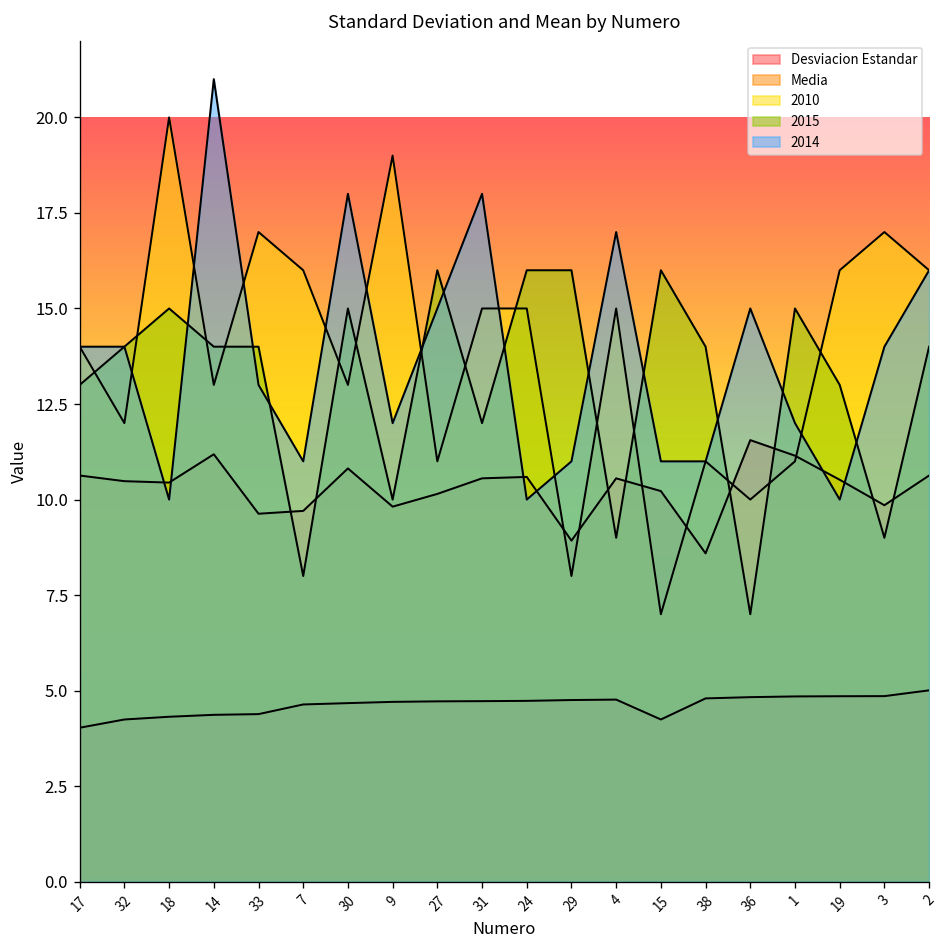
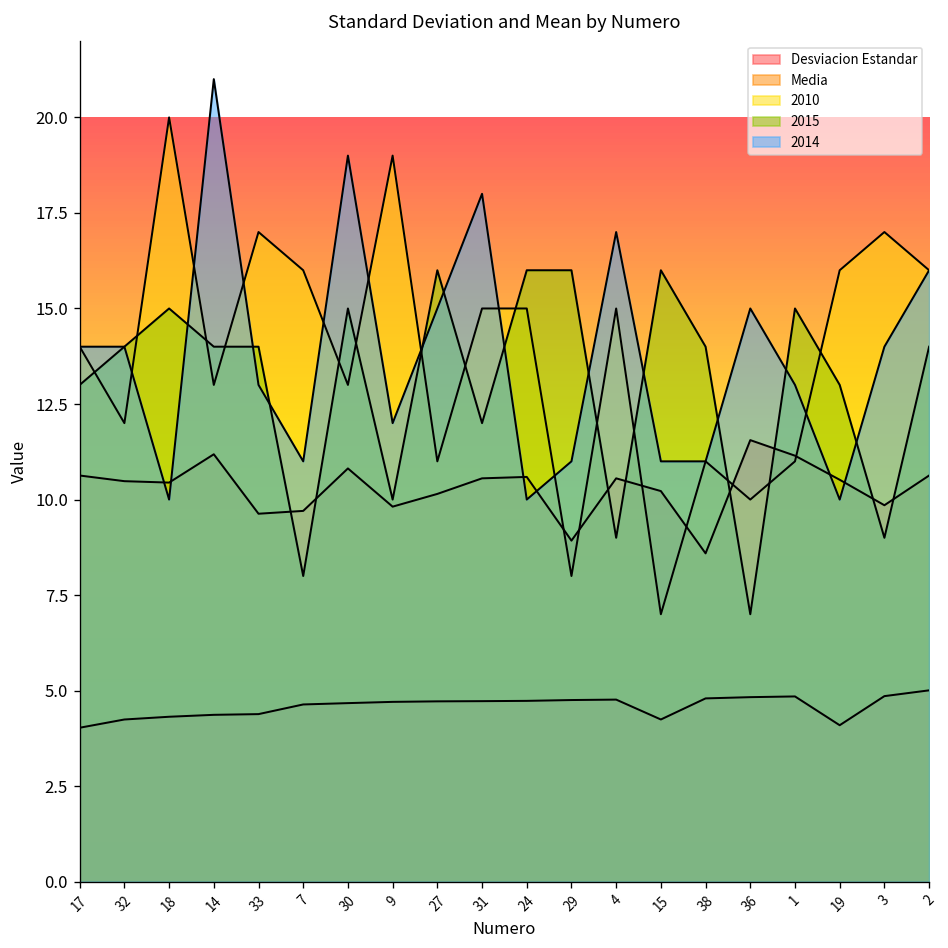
2014, 30: 18 -> 19
2014, 1: 12 -> 13
Desviacion Estandar, 19: 4.9 -> 4.1
